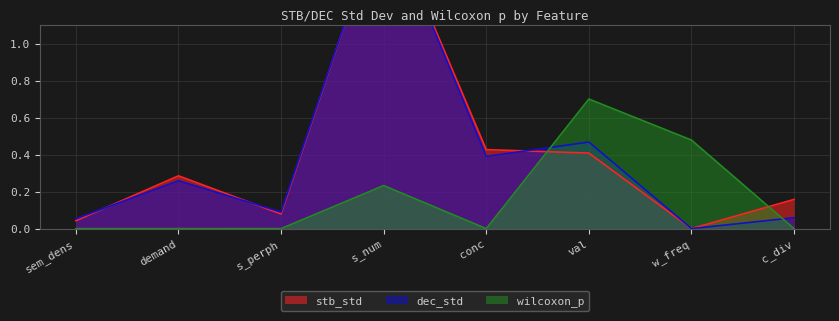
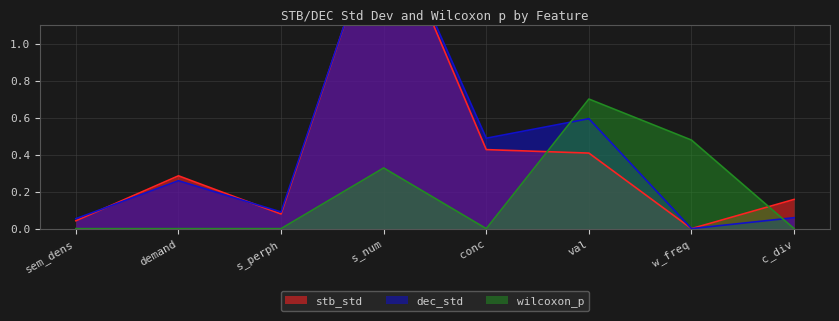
wilcoxon_p, s_num: 0.23 -> 0.33
dec_std, conc: 0.39 -> 0.49
dec_std, val: 0.47 -> 0.59
